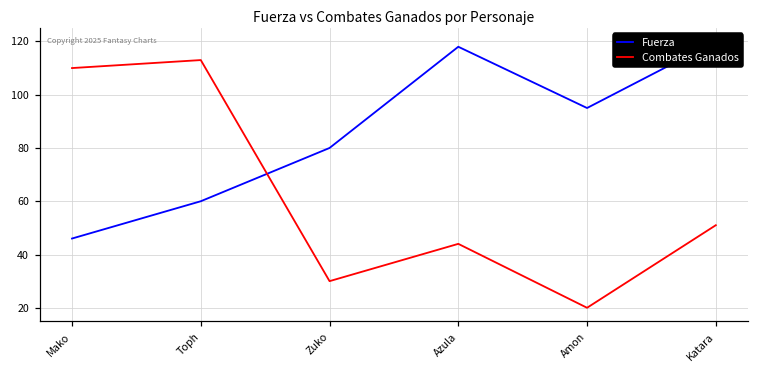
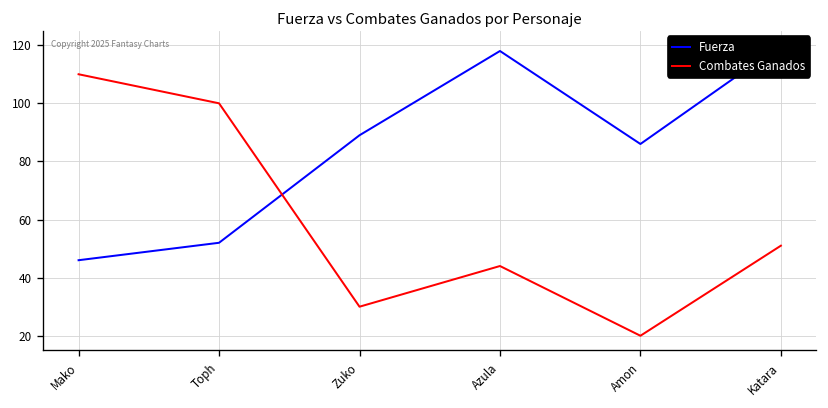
Fuerza, Toph: 60 -> 52
Combates Ganados, Toph: 113 -> 100
Fuerza, Zuko: 80 -> 89
Fuerza, Amon: 95 -> 86
